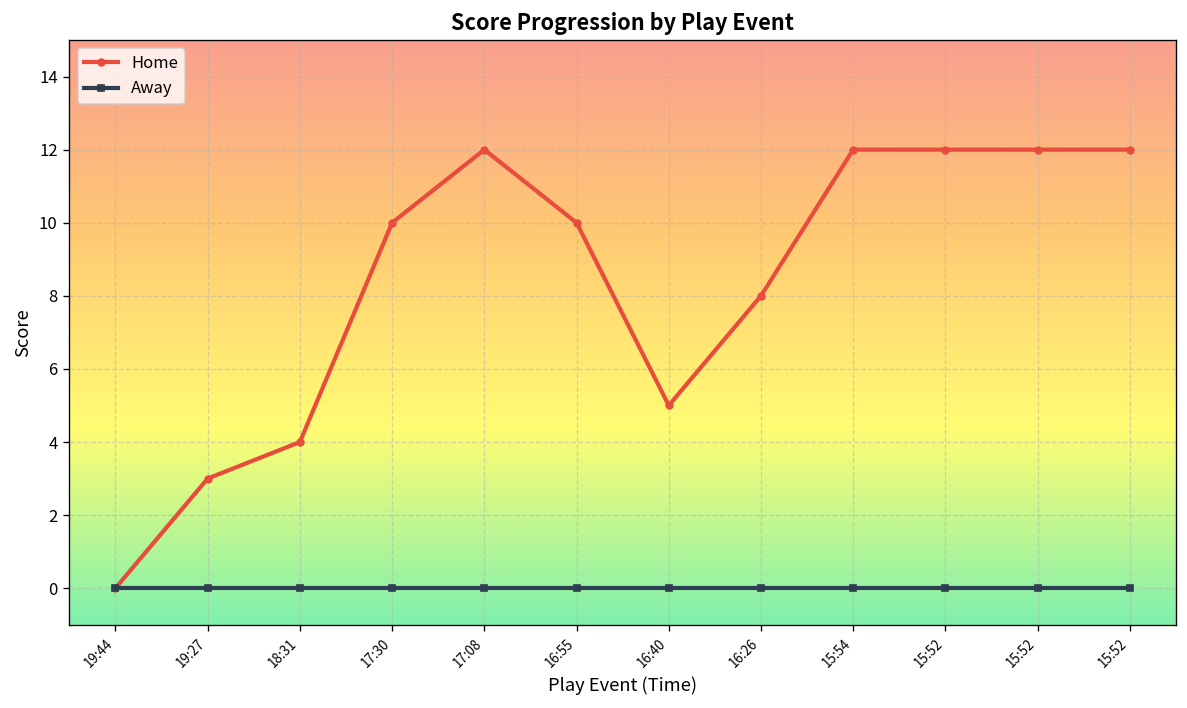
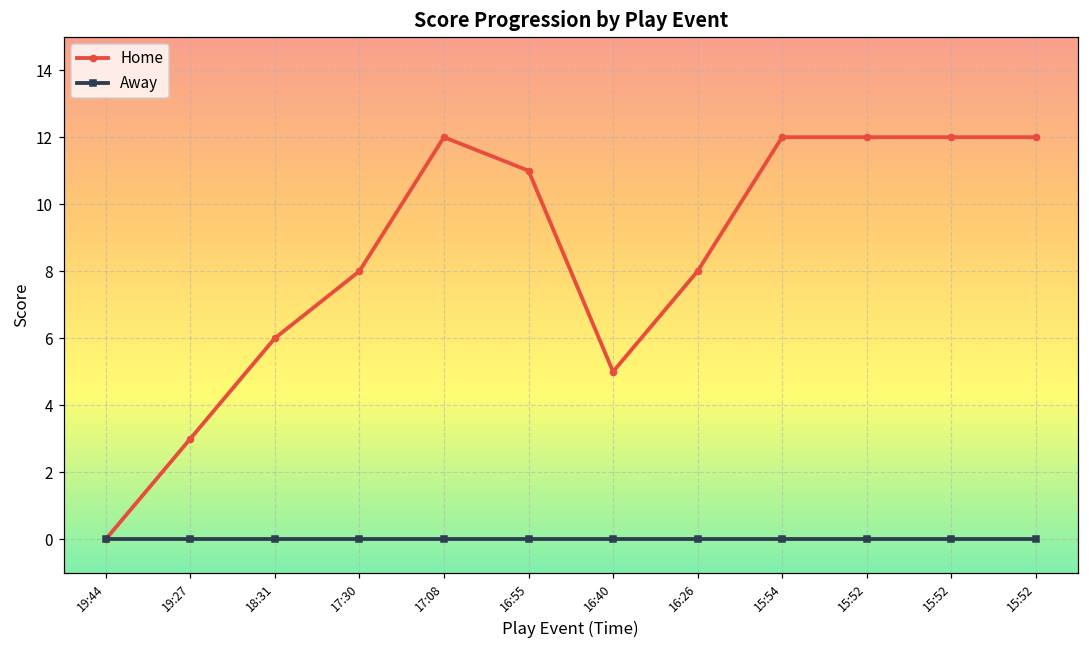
Home, 18:31: 4 -> 6
Home, 17:30: 10 -> 8
Home, 16:55: 10 -> 11
